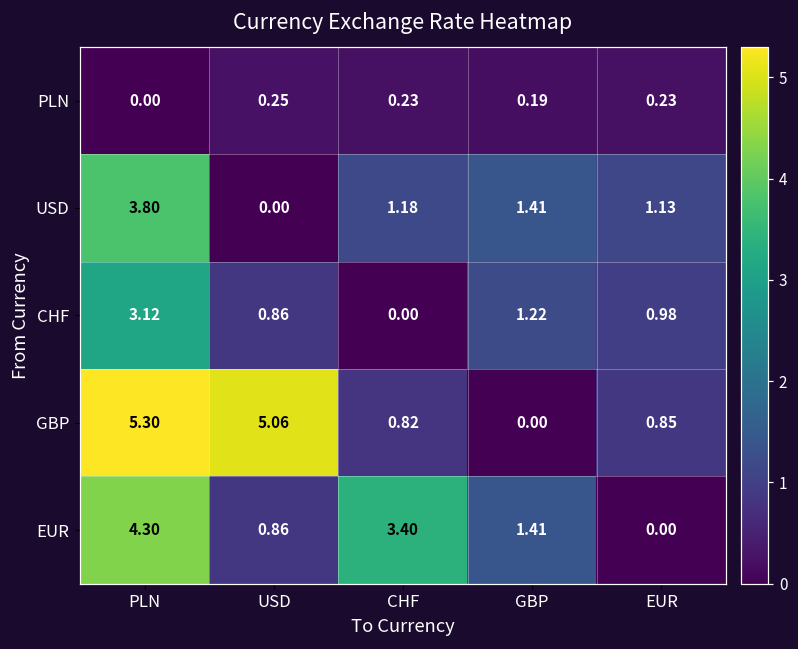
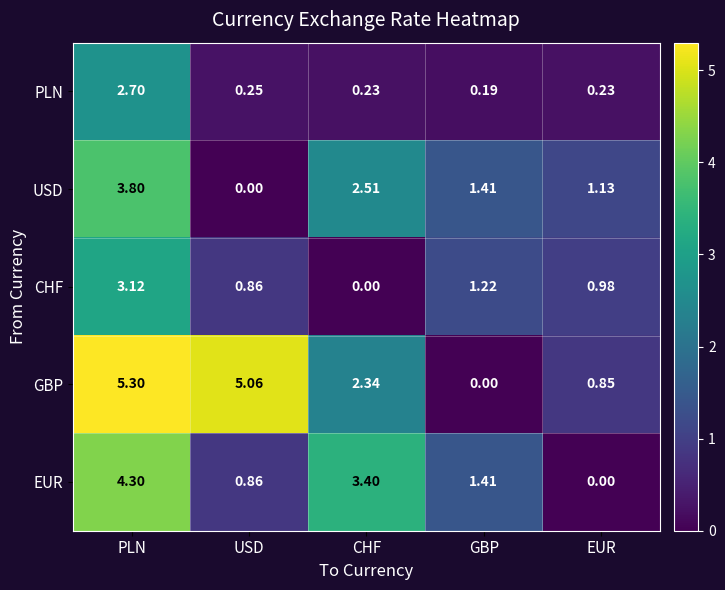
PLN, PLN: 0.00 -> 2.70
USD, CHF: 1.18 -> 2.51
GBP, CHF: 0.82 -> 2.34
